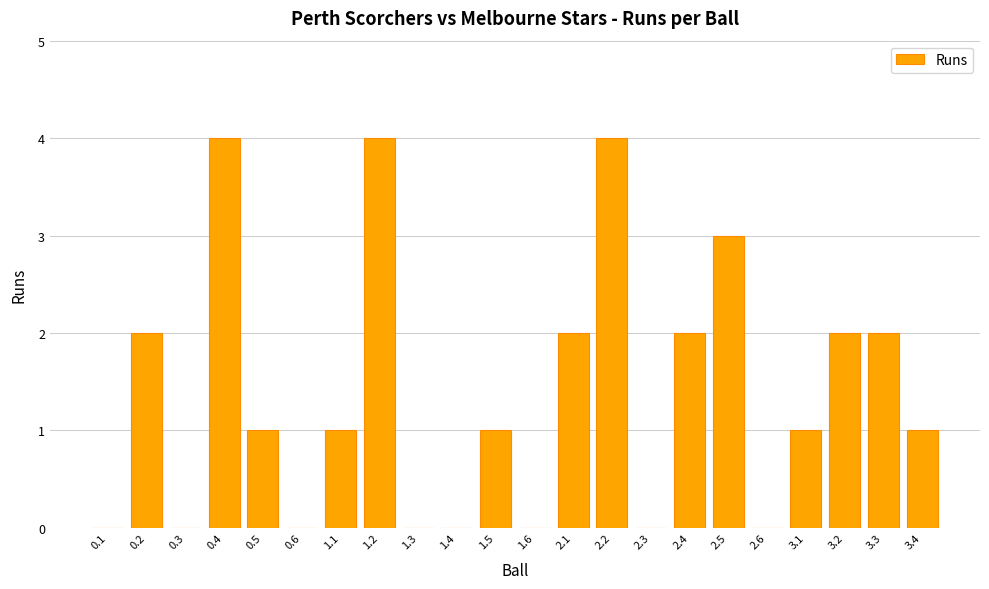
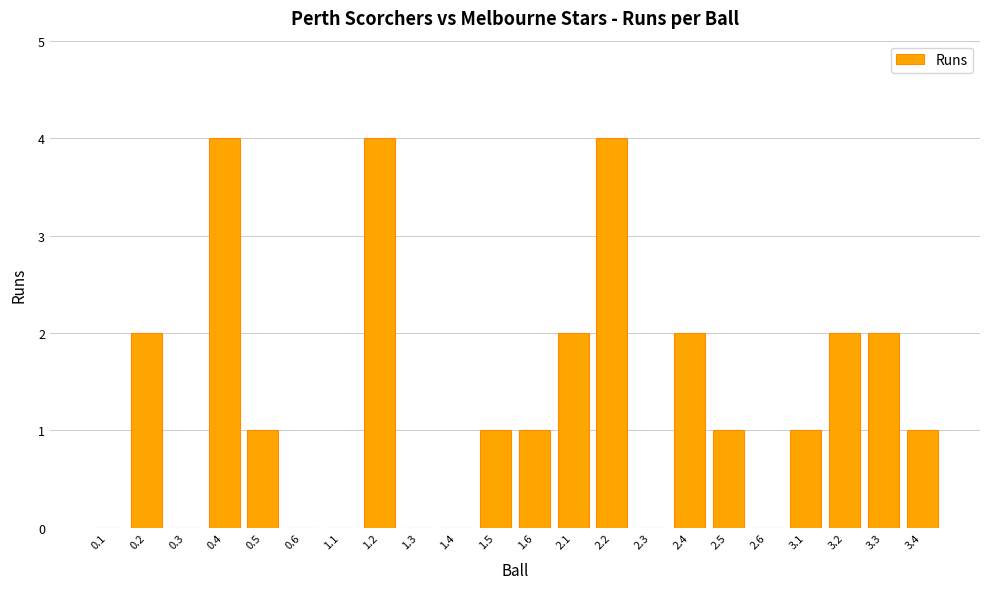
1.1: 1 -> 0
1.6: 0 -> 1
2.5: 3 -> 1
